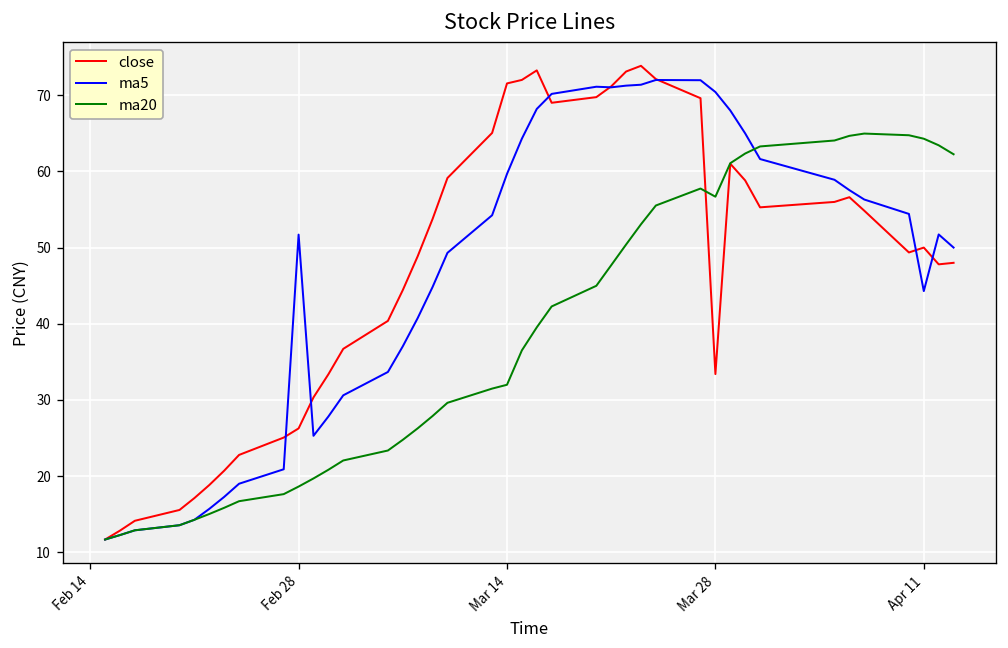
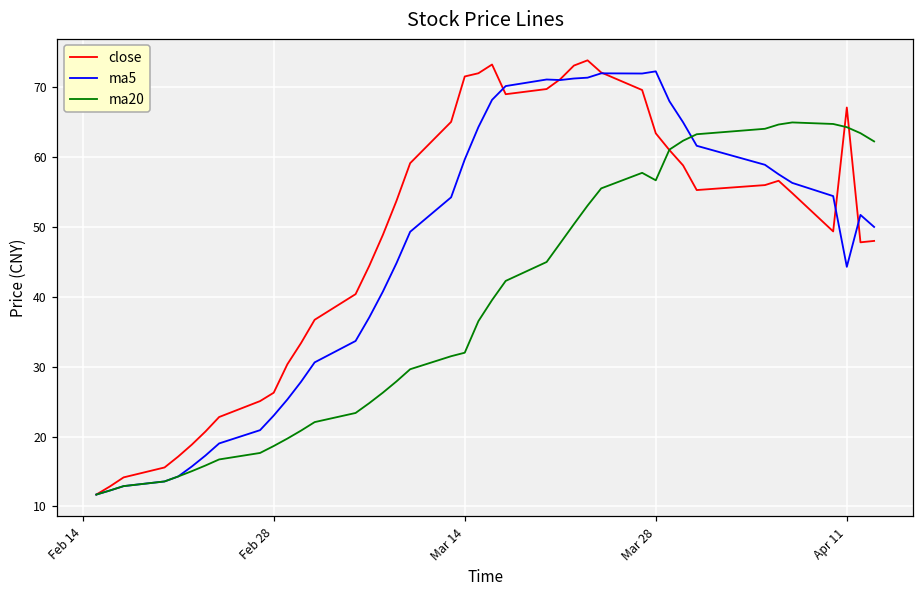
ma5, Feb 28: 52 -> 23
close, Mar 28: 33 -> 63
ma5, Mar 28: 70 -> 72
close, Apr 11: 50 -> 67
